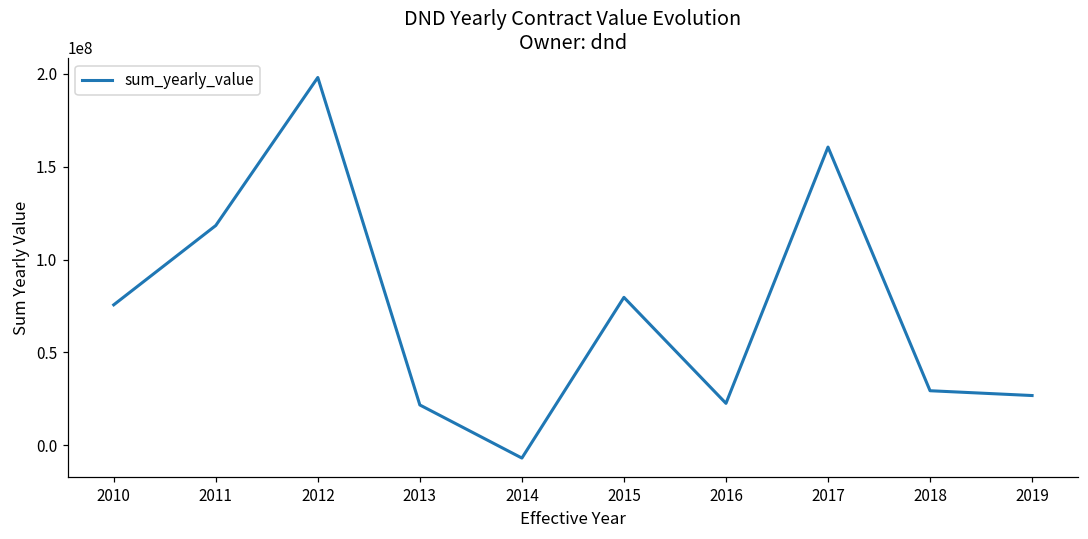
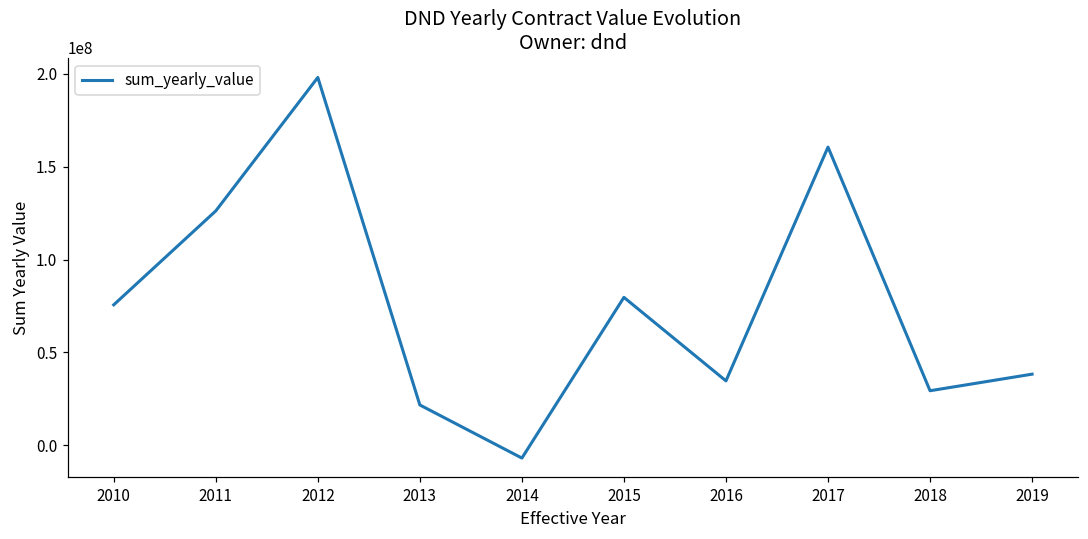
2011: 118000000 -> 126000000
2016: 23000000 -> 35000000
2019: 27000000 -> 38000000
